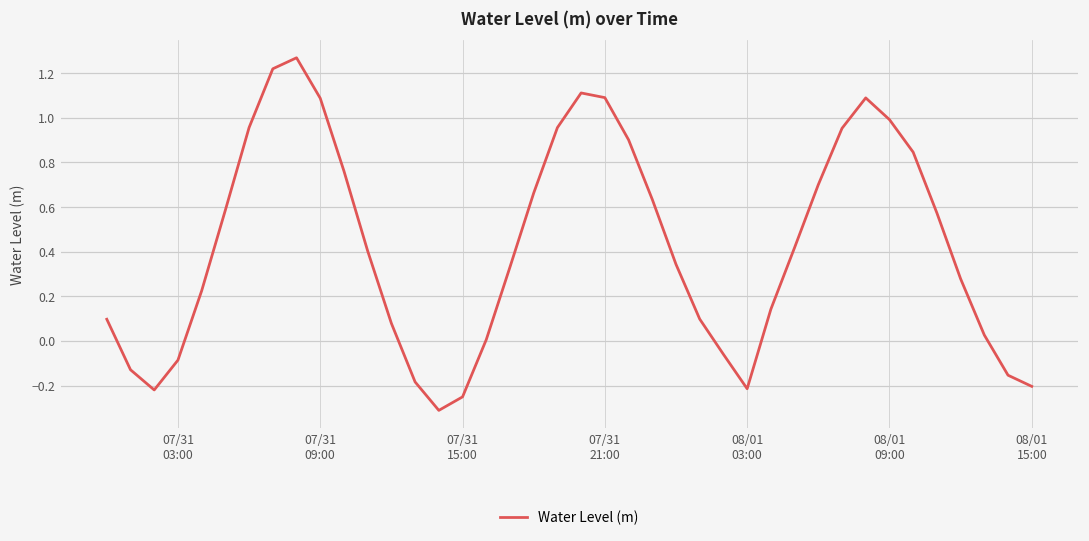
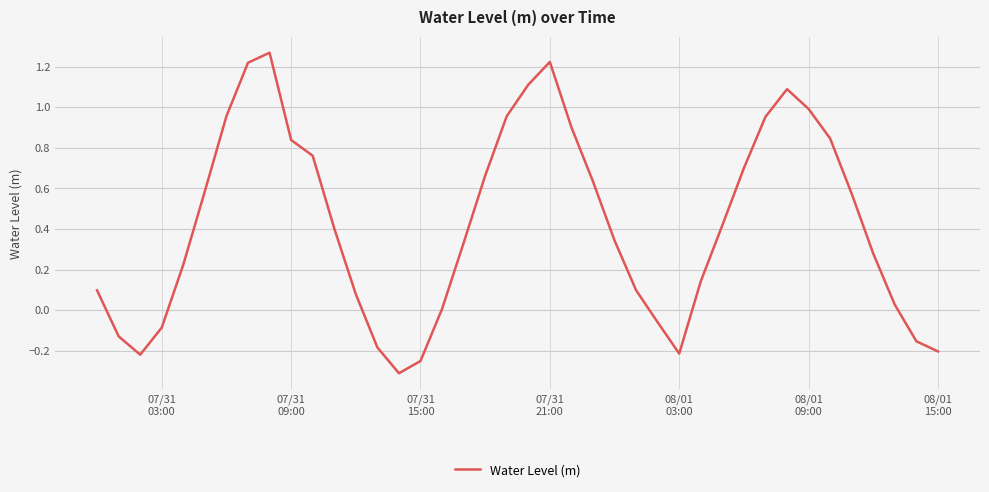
07/31 09:00: 1.09 -> 0.84
07/31 21:00: 1.09 -> 1.22
